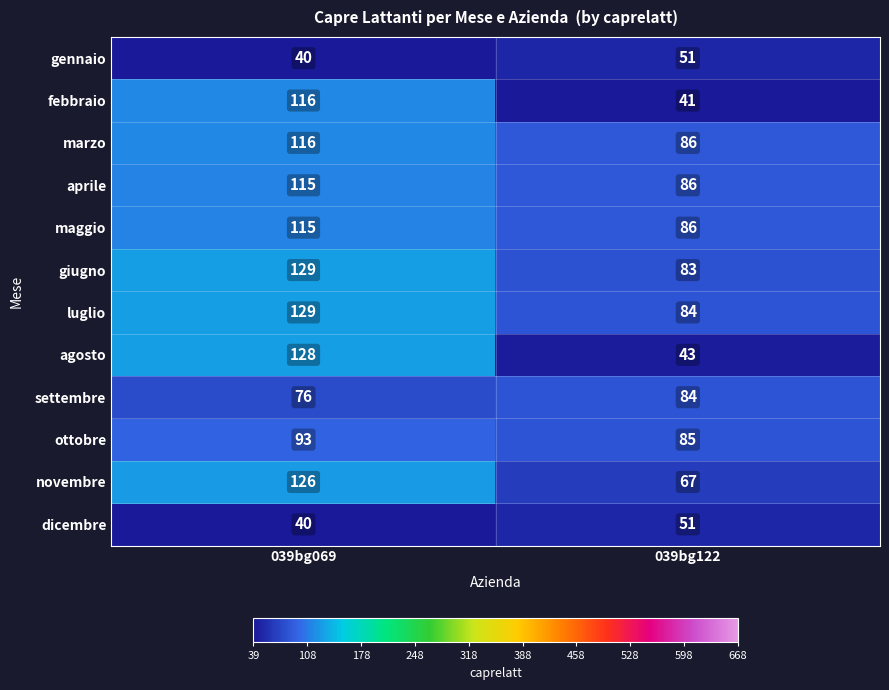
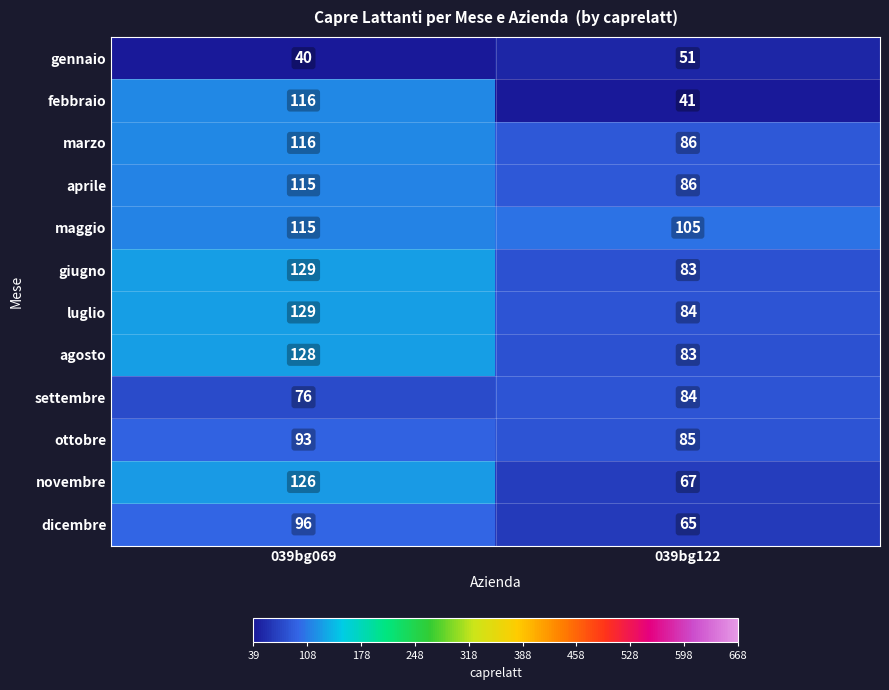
maggio, 039bg122: 86 -> 105
agosto, 039bg122: 43 -> 83
dicembre, 039bg069: 40 -> 96
dicembre, 039bg122: 51 -> 65
